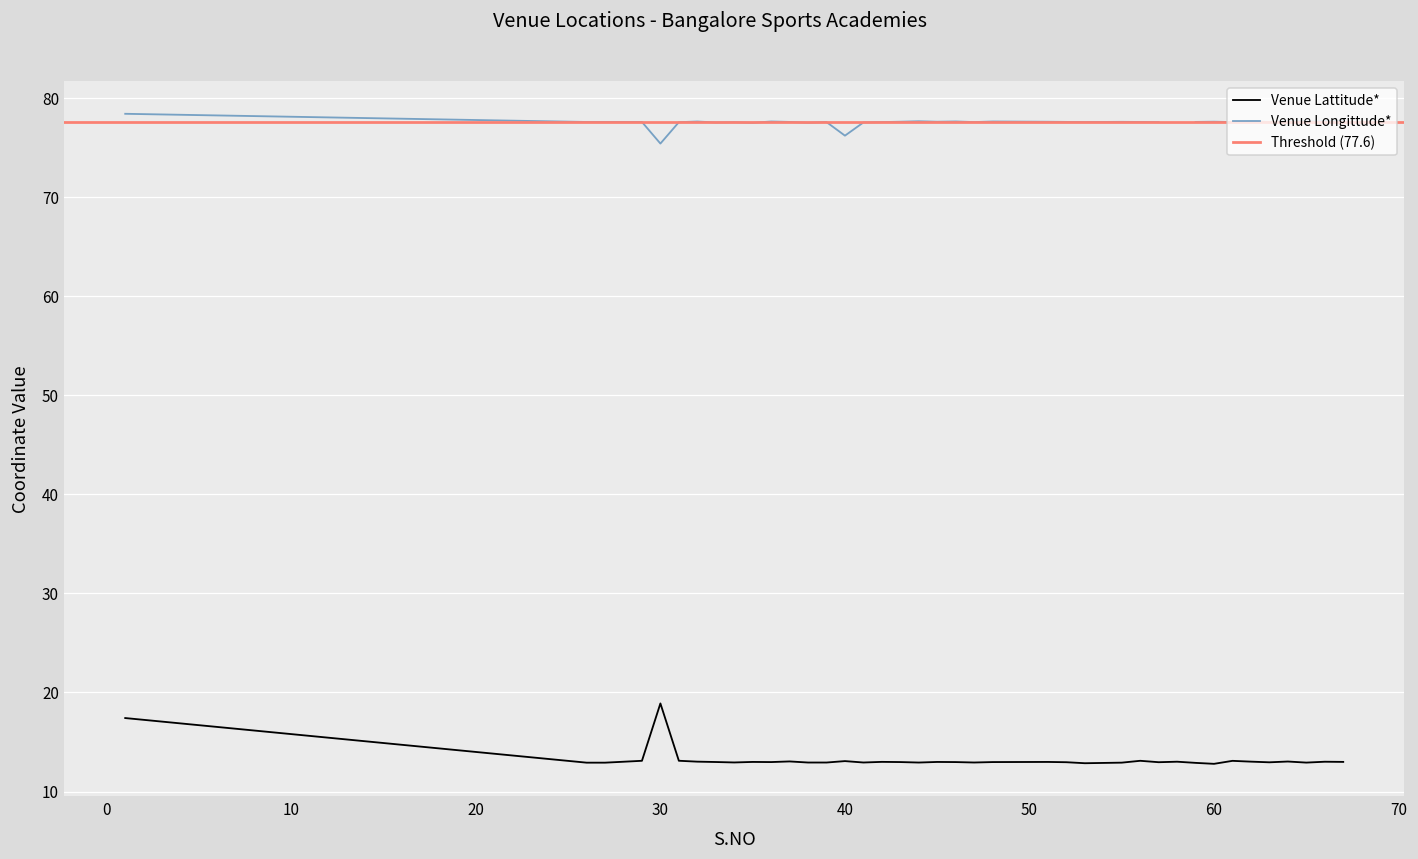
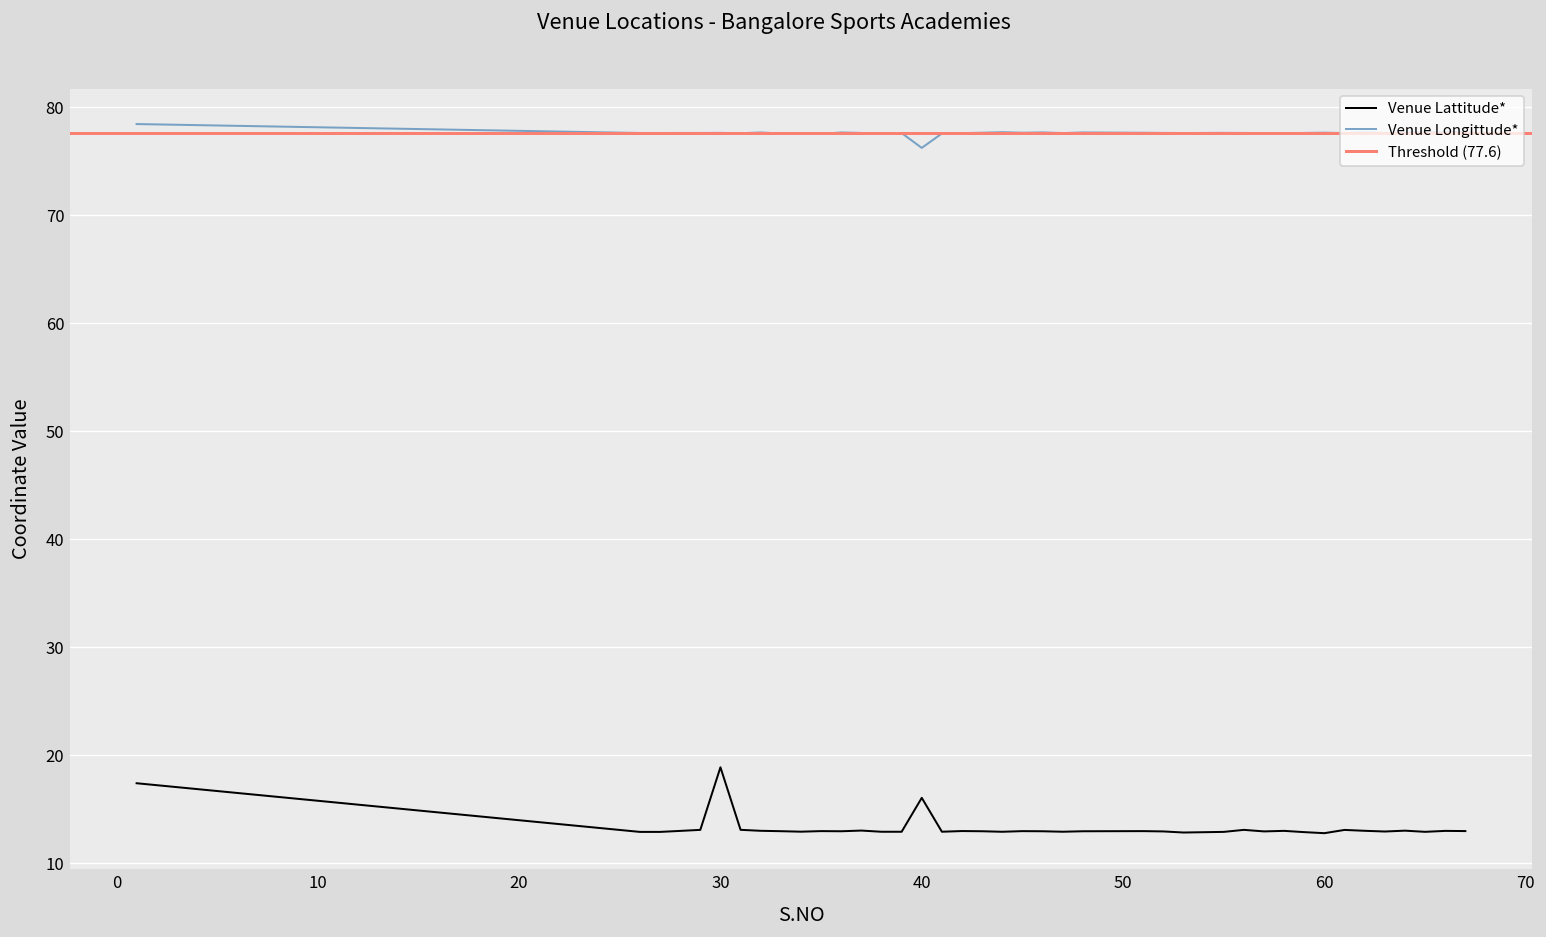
Venue Longittude*, 30: 75 -> 78
Venue Lattitude*, 40: 13 -> 16
